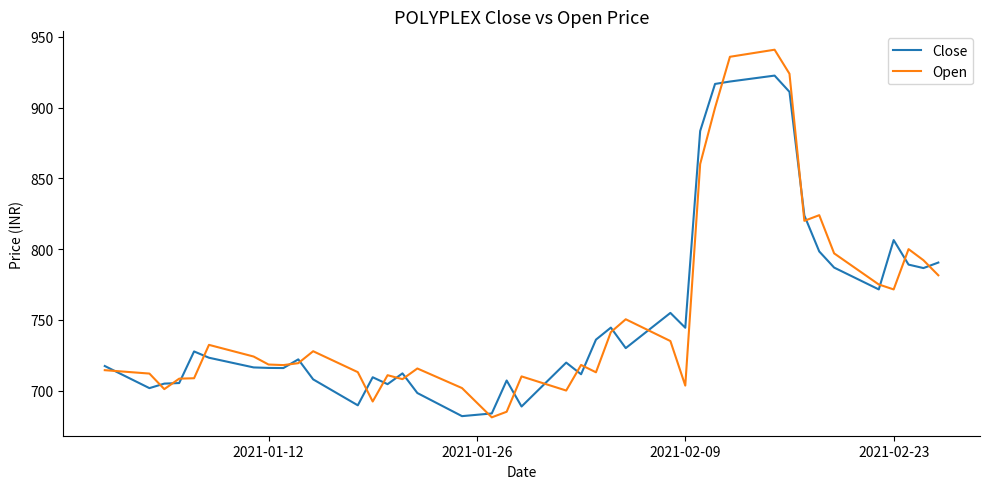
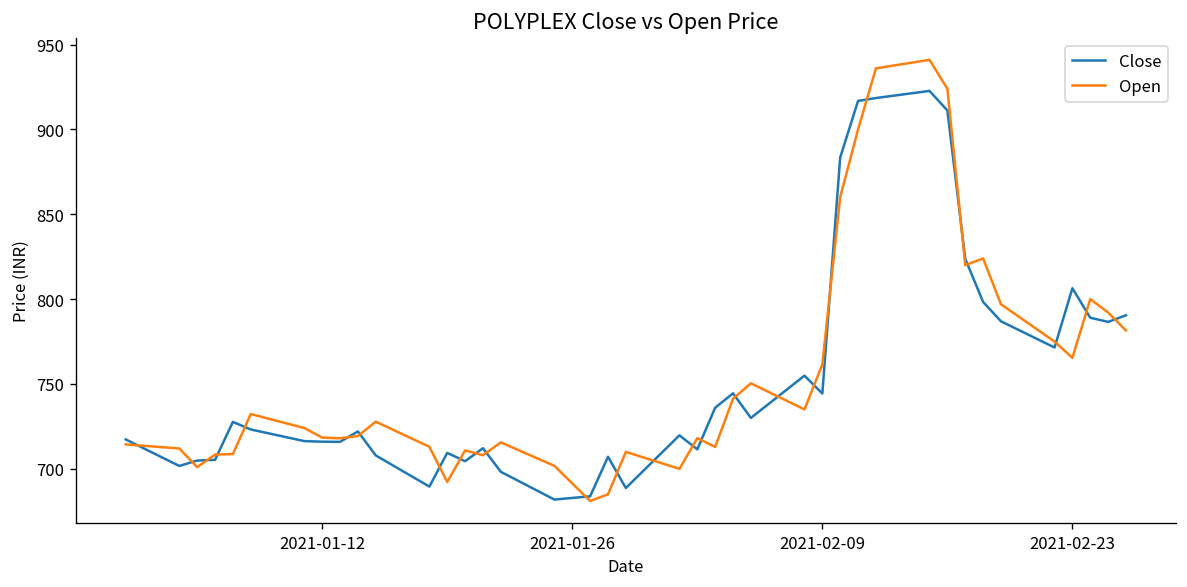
Open, 2021-02-09: 704 -> 762
Open, 2021-02-23: 772 -> 765
